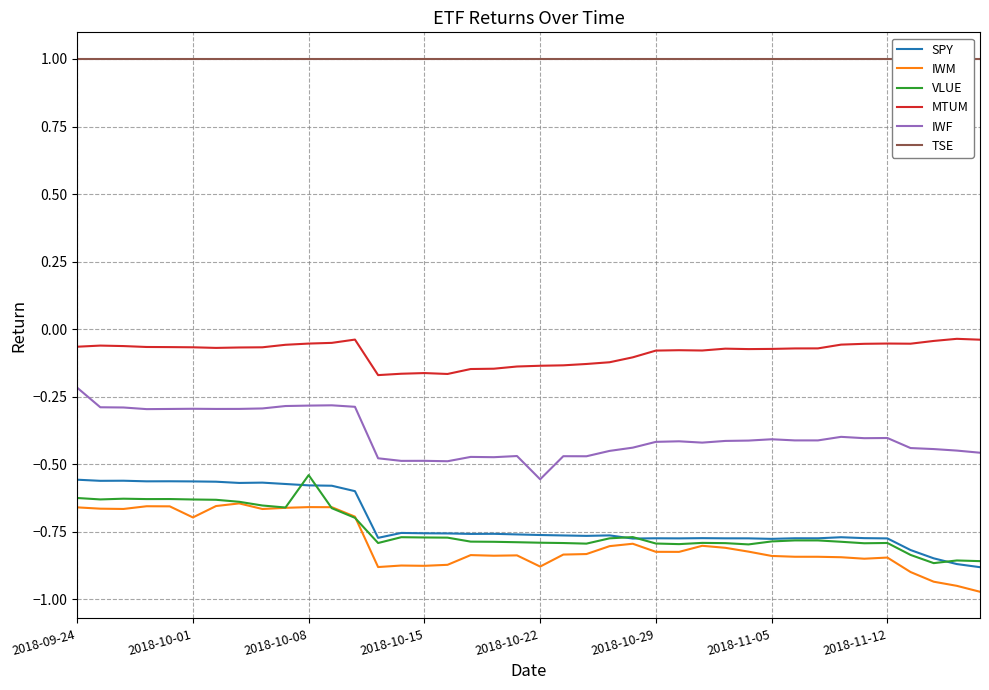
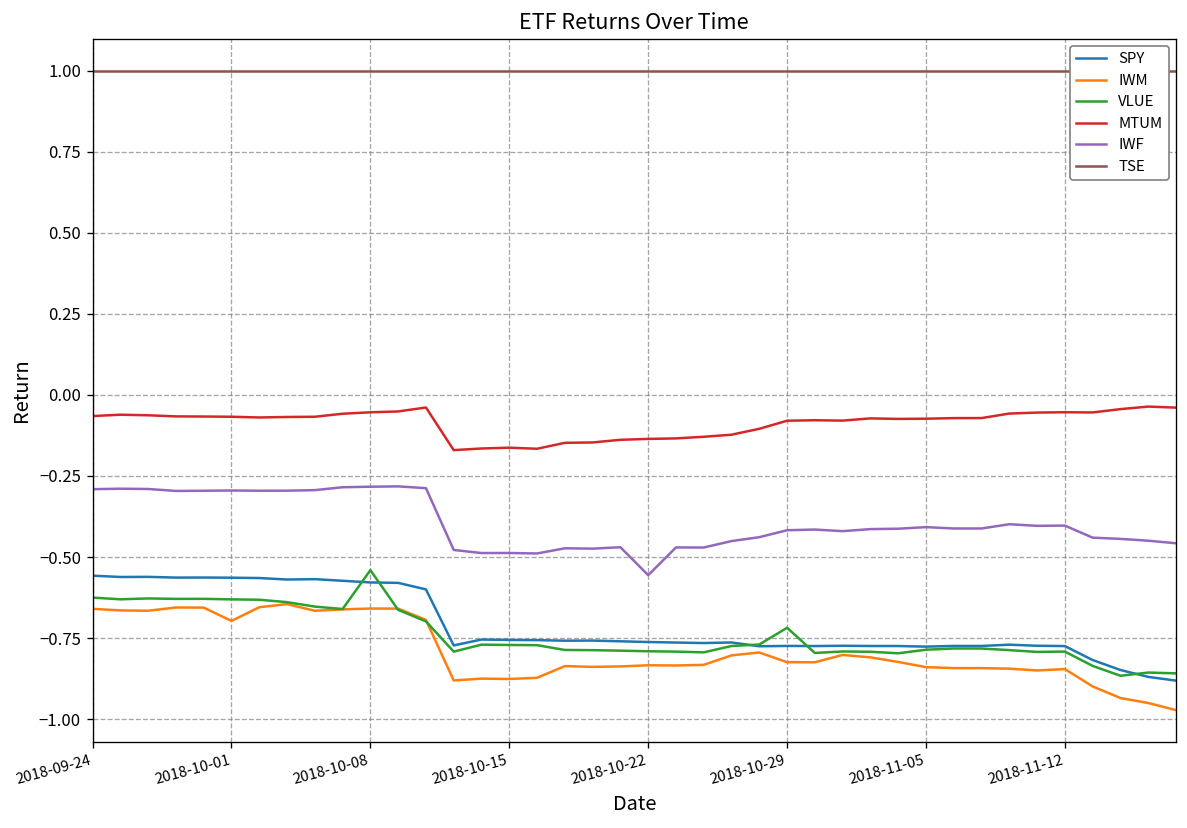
IWF, 2018-09-24: -0.22 -> -0.29
IWM, 2018-10-22: -0.88 -> -0.83
VLUE, 2018-10-29: -0.79 -> -0.72
